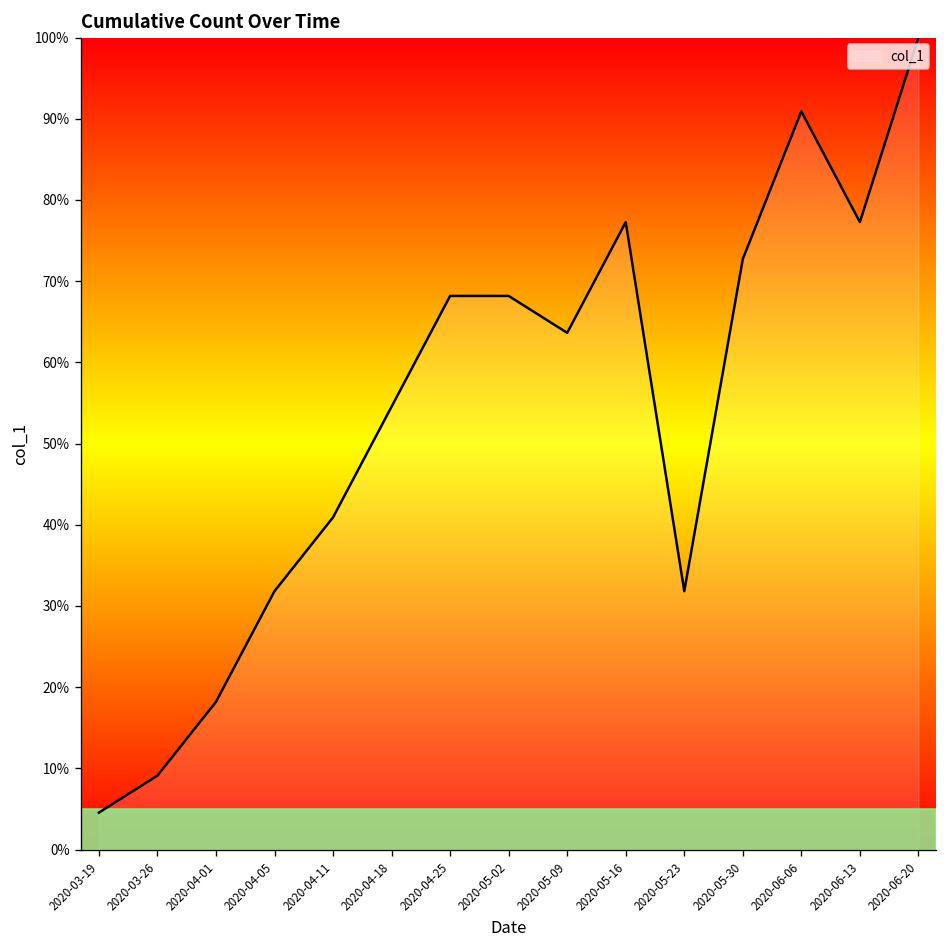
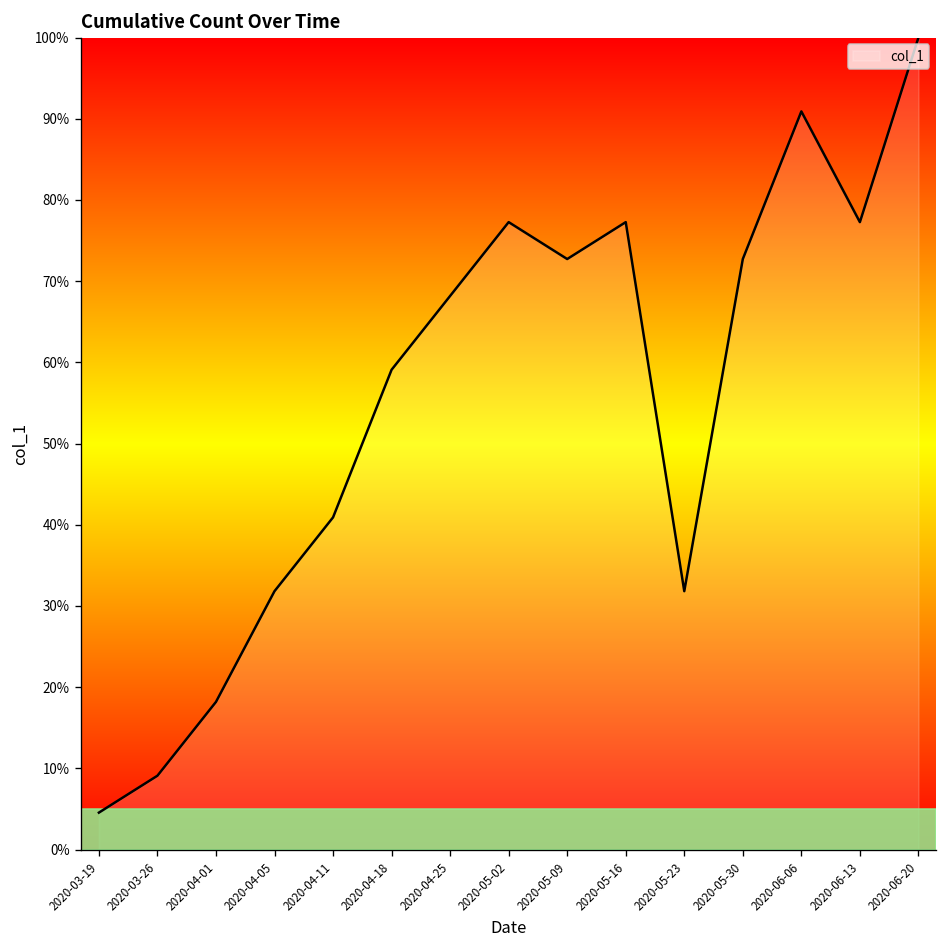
2020-04-18: 55% -> 59%
2020-05-02: 68% -> 77%
2020-05-09: 64% -> 73%
